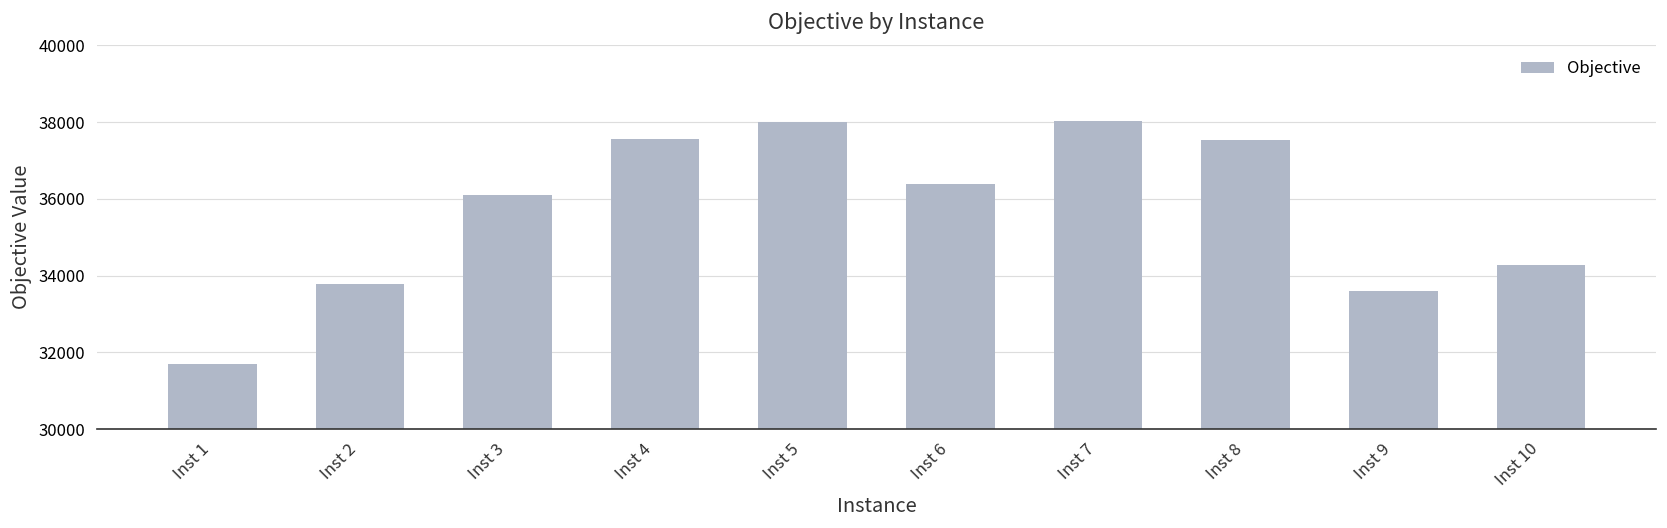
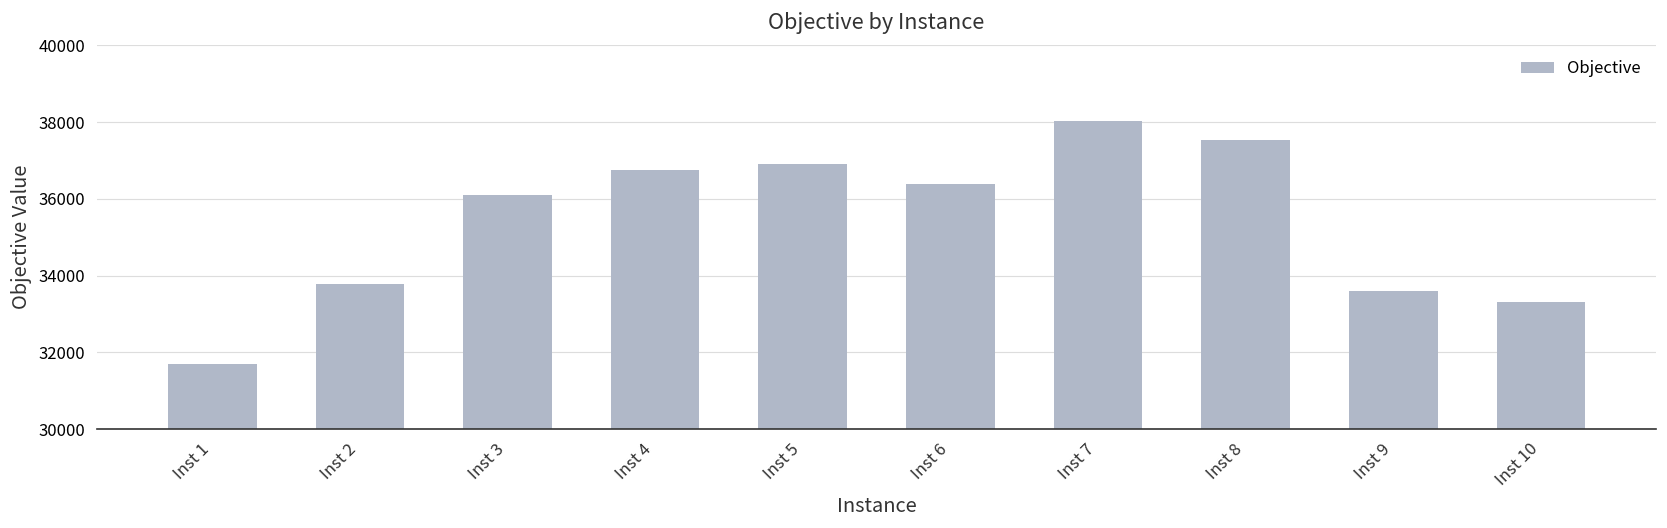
Inst 4: 37600 -> 36800
Inst 5: 38000 -> 36900
Inst 10: 34300 -> 33300
